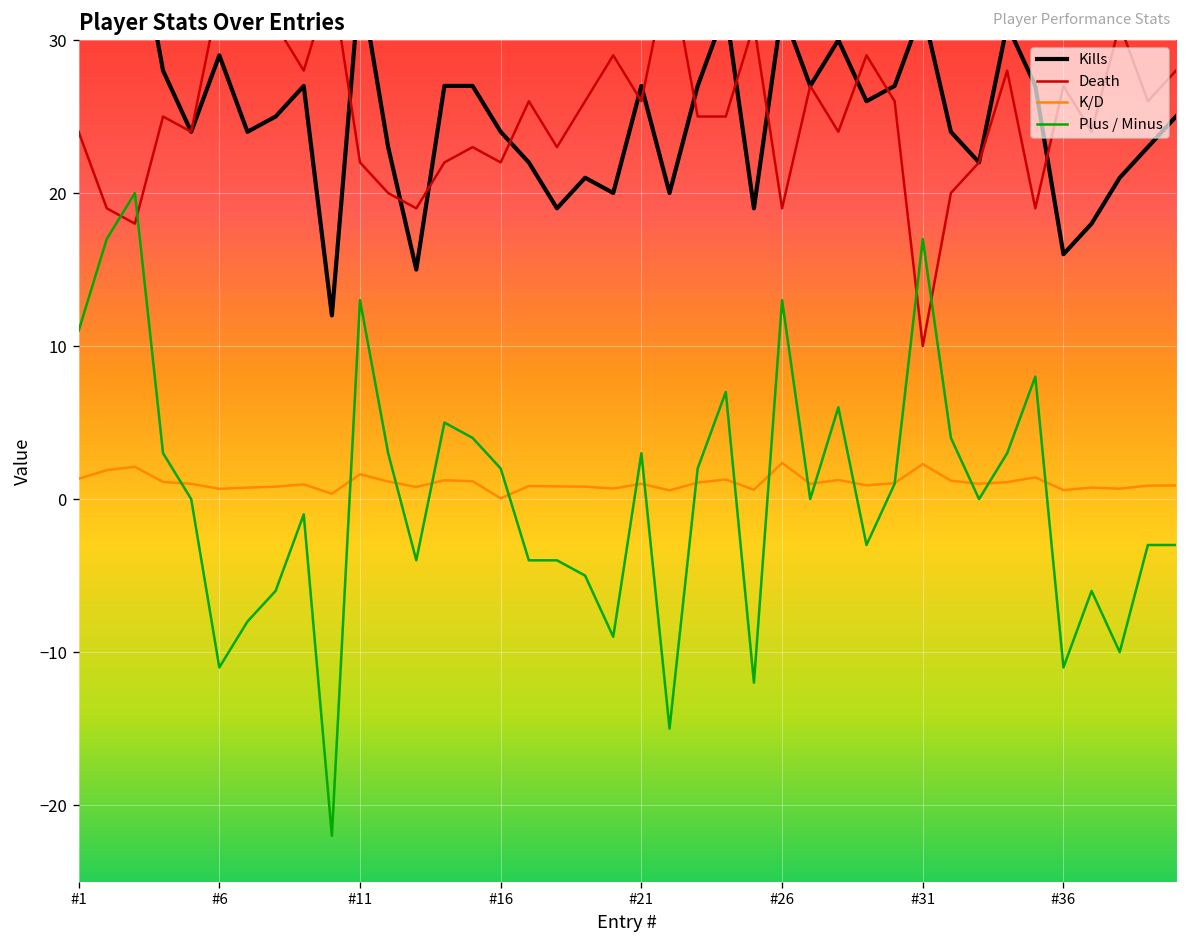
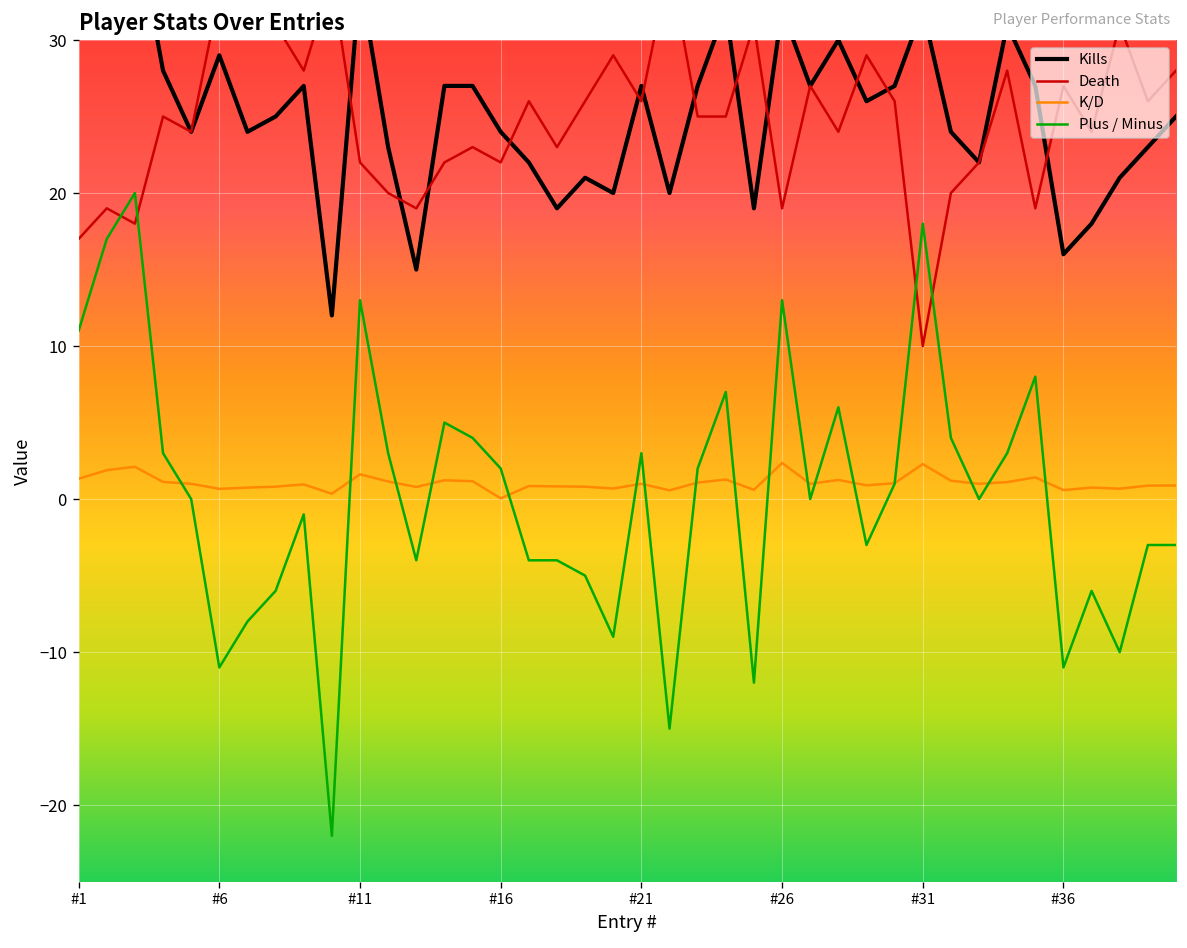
Death, #1: 24 -> 17
Plus / Minus, #31: 17 -> 18
